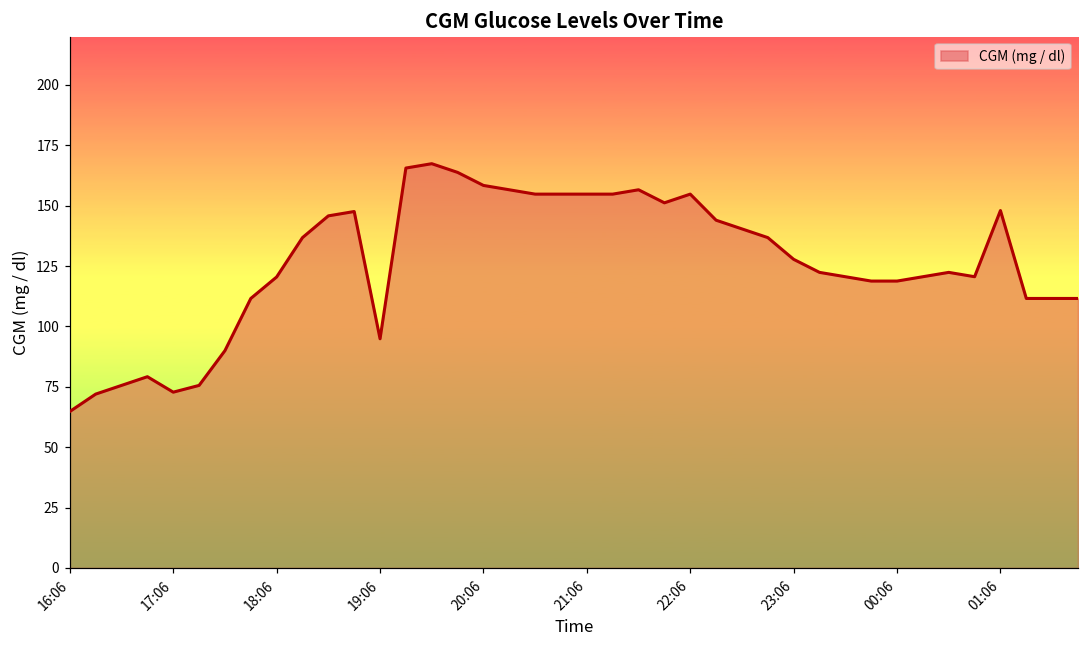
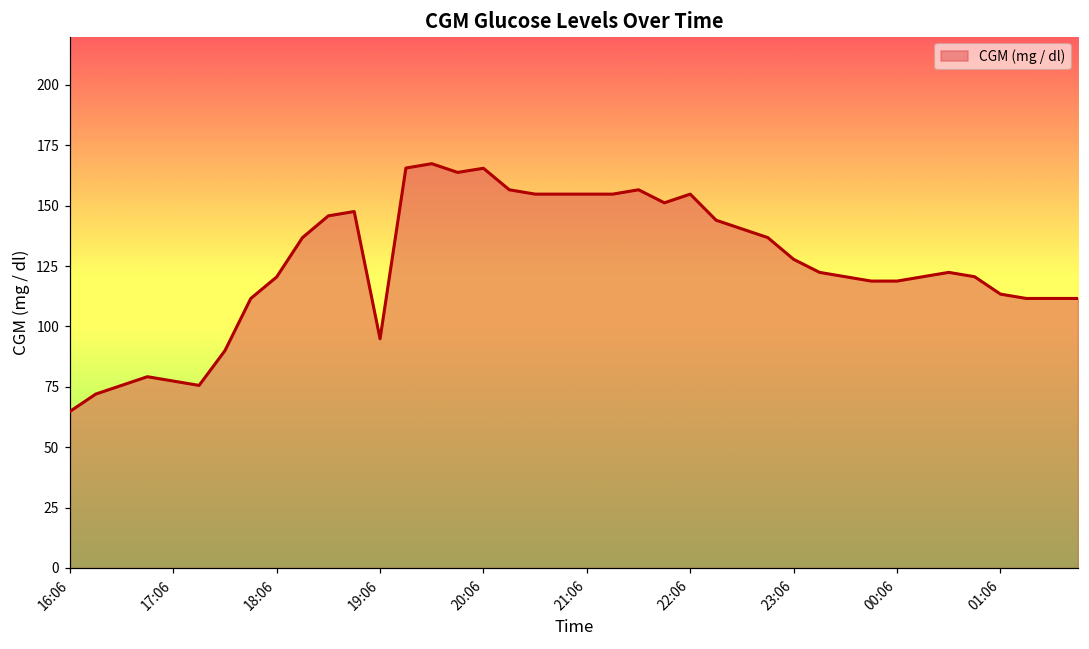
17:06: 73 -> 77
20:06: 158 -> 166
01:06: 148 -> 113
